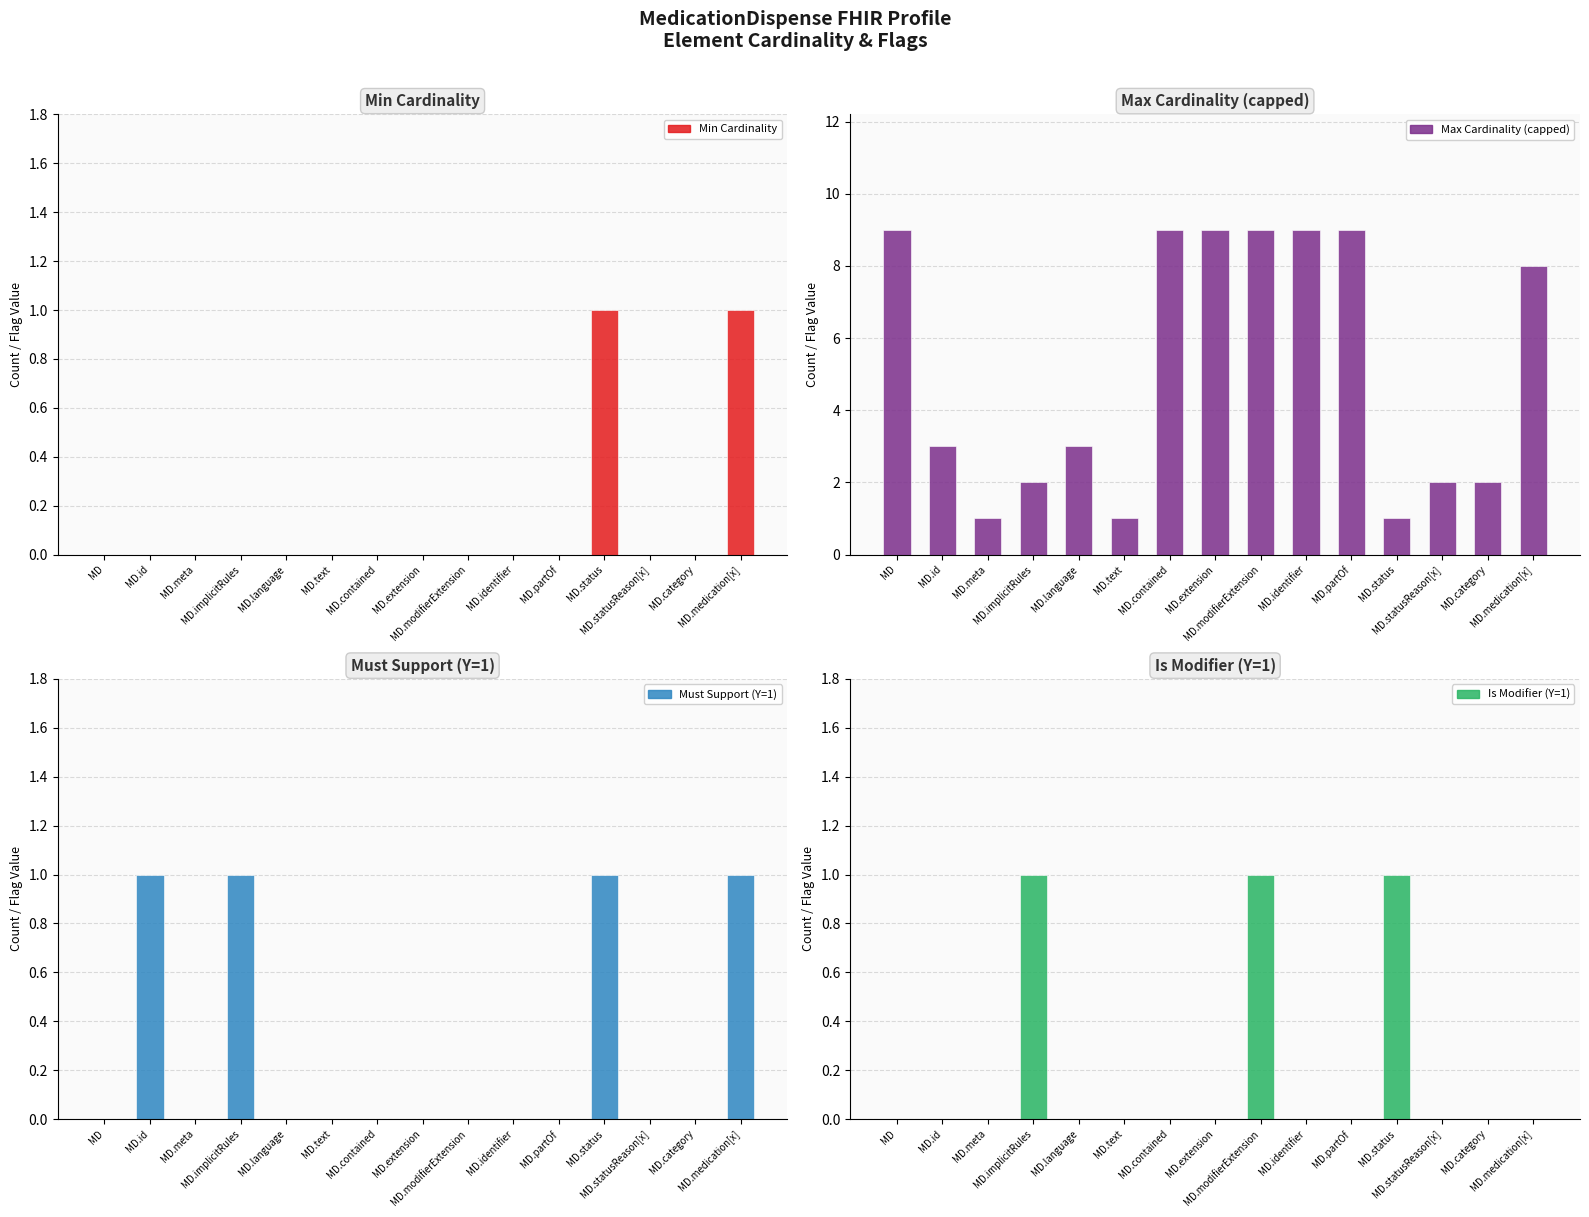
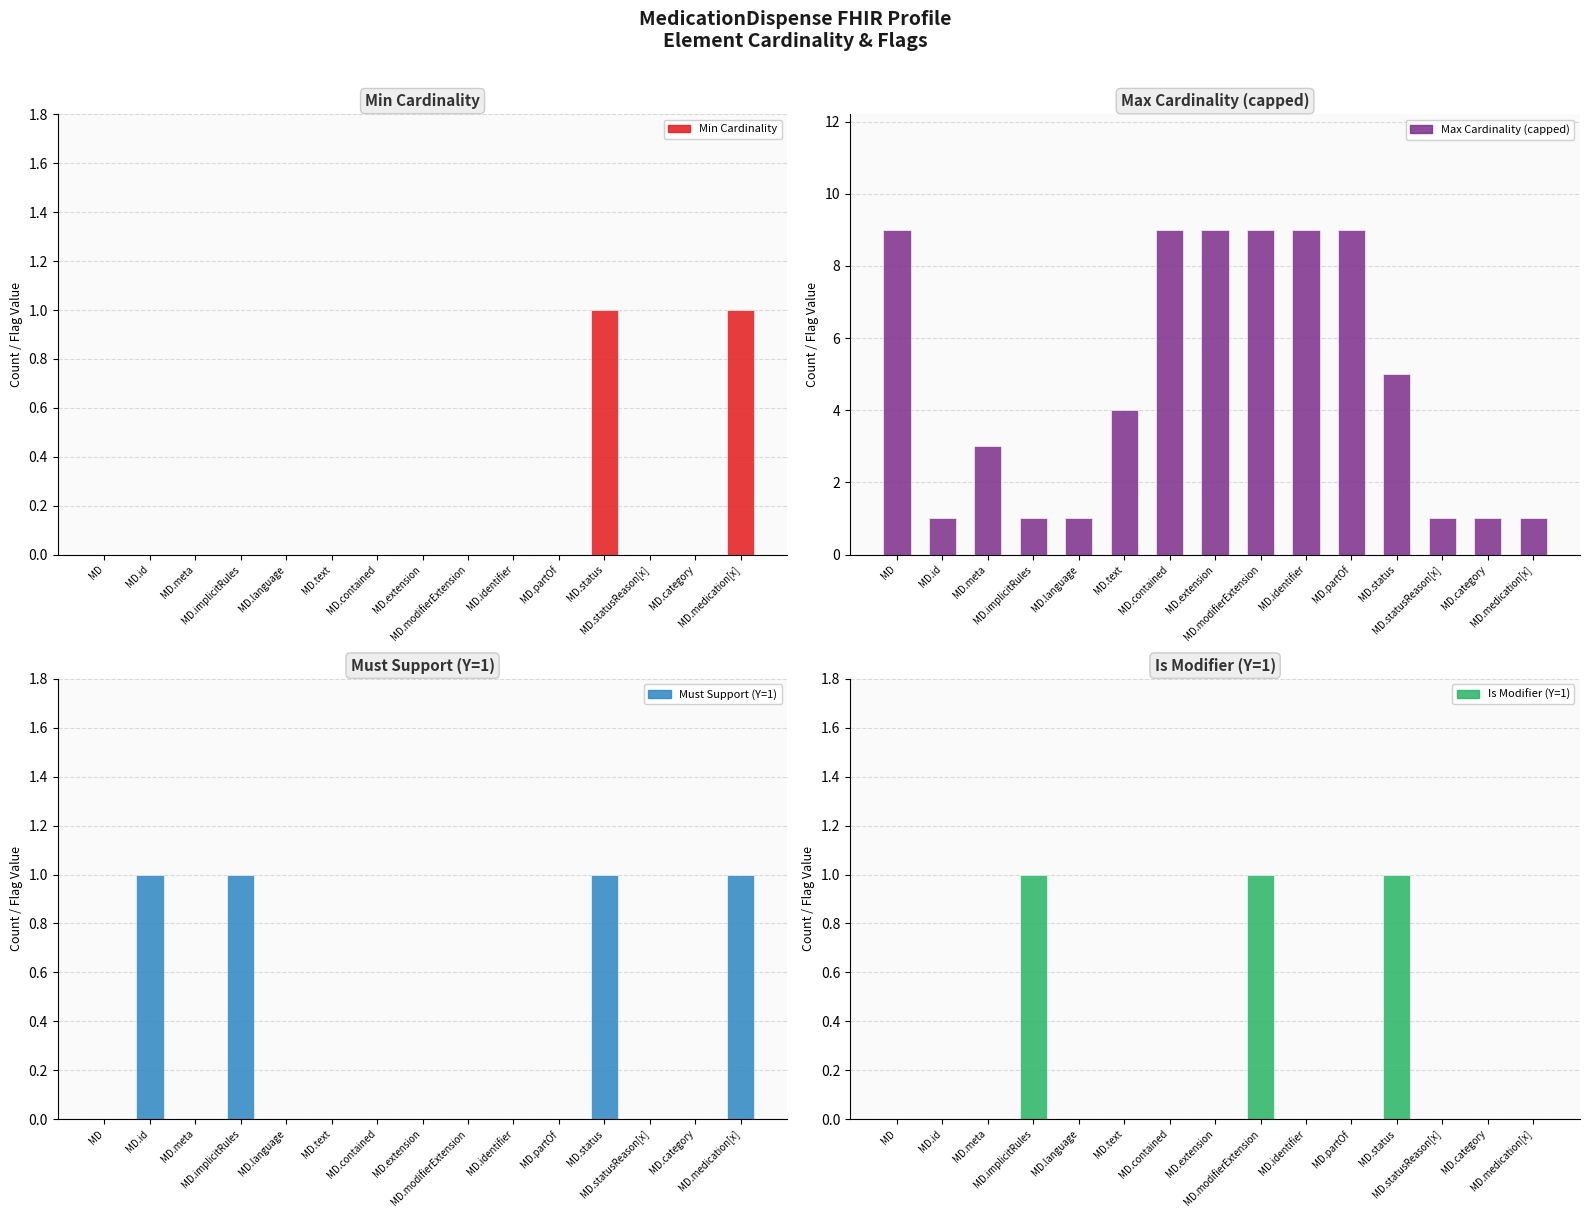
Max Cardinality (capped), MD.id: 3 -> 1
Max Cardinality (capped), MD.meta: 1 -> 3
Max Cardinality (capped), MD.implicitRules: 2 -> 1
Max Cardinality (capped), MD.language: 3 -> 1
Max Cardinality (capped), MD.text: 1 -> 4
Max Cardinality (capped), MD.status: 1 -> 5
Max Cardinality (capped), MD.statusReason[x]: 2 -> 1
Max Cardinality (capped), MD.category: 2 -> 1
Max Cardinality (capped), MD.medication[x]: 8 -> 1
